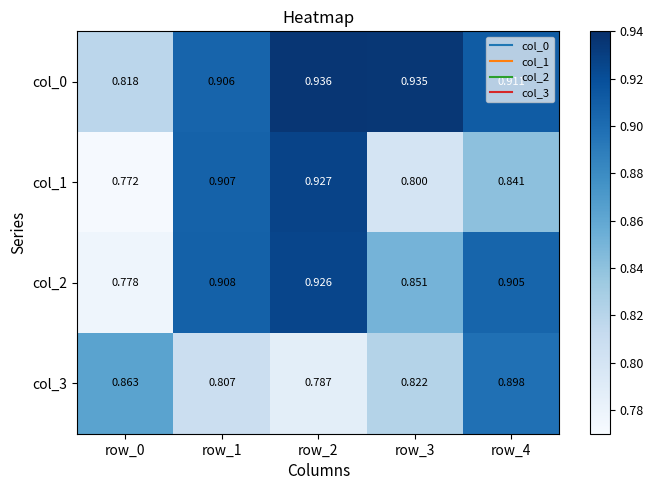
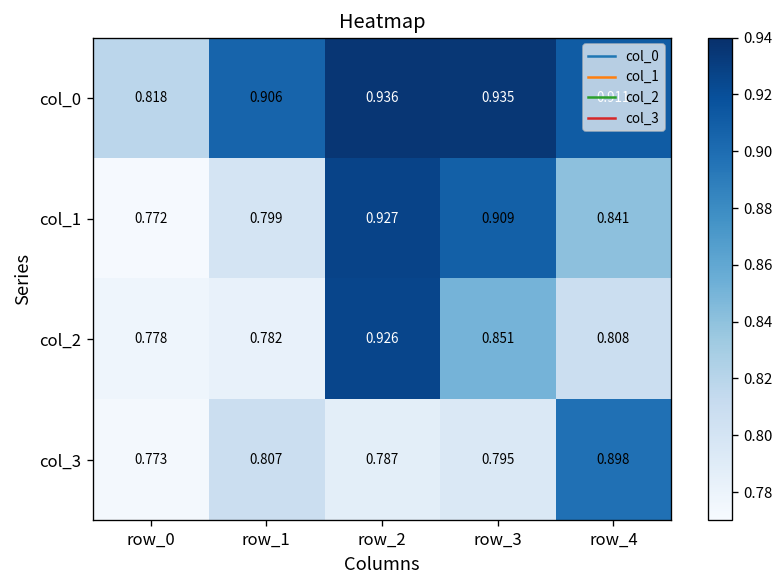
col_1, row_1: 0.907 -> 0.799
col_1, row_3: 0.800 -> 0.909
col_2, row_1: 0.908 -> 0.782
col_2, row_4: 0.905 -> 0.808
col_3, row_0: 0.863 -> 0.773
col_3, row_3: 0.822 -> 0.795
